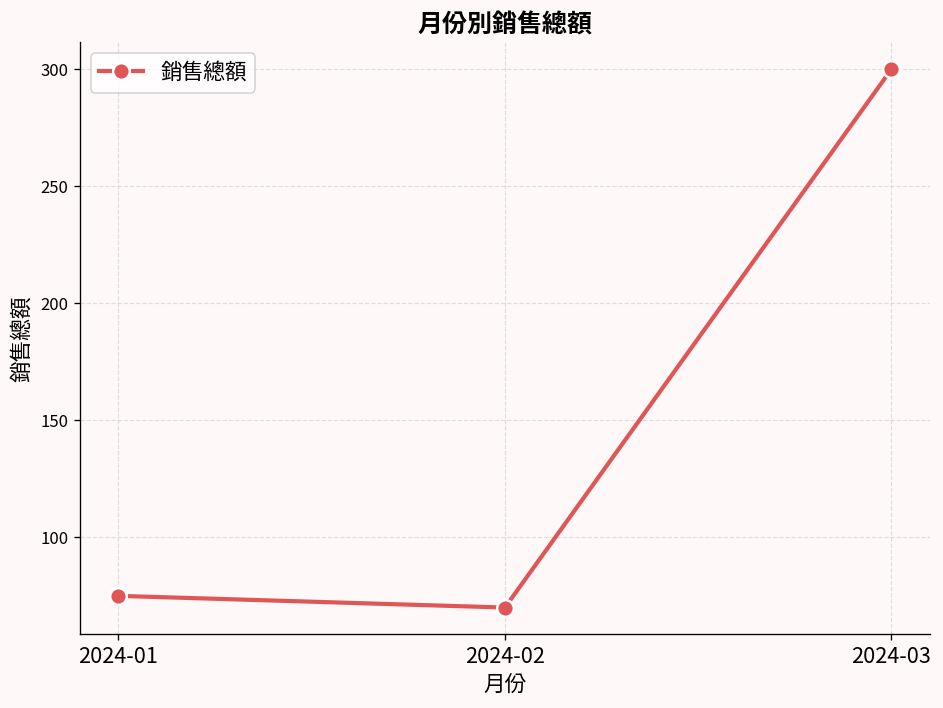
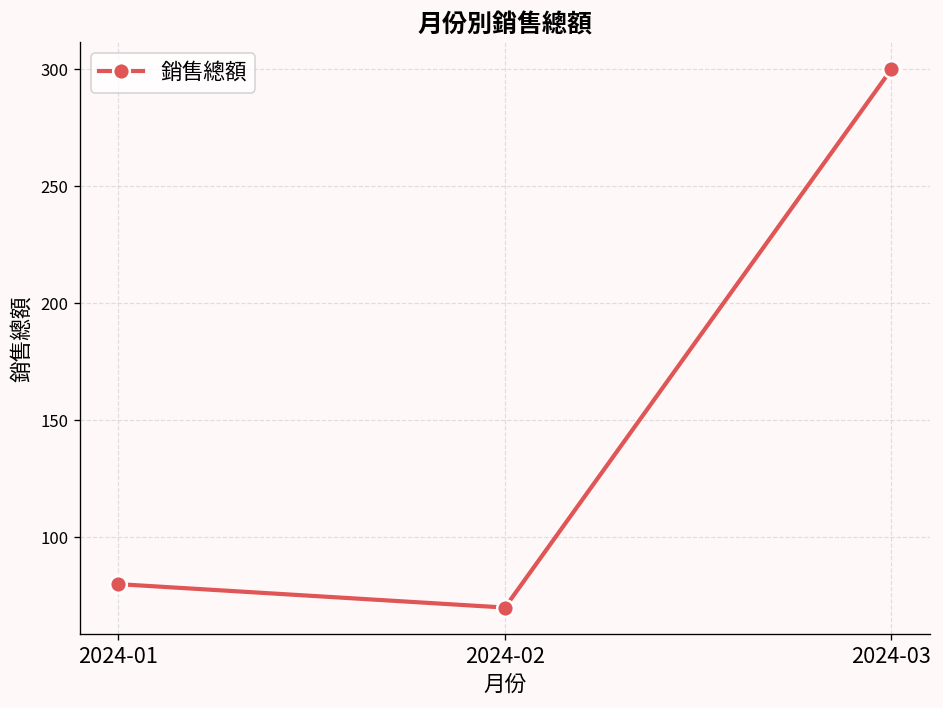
2024-01: 75 -> 80
